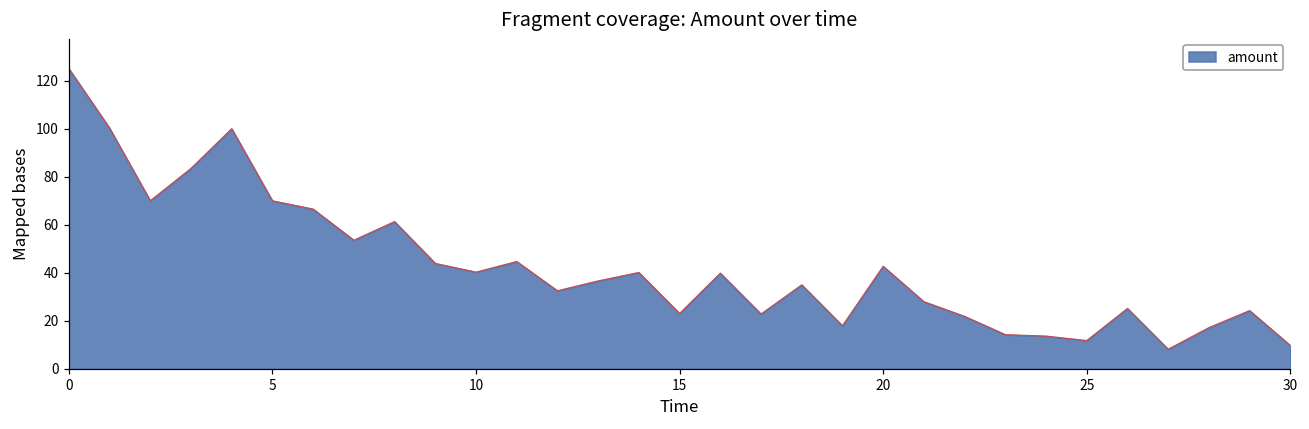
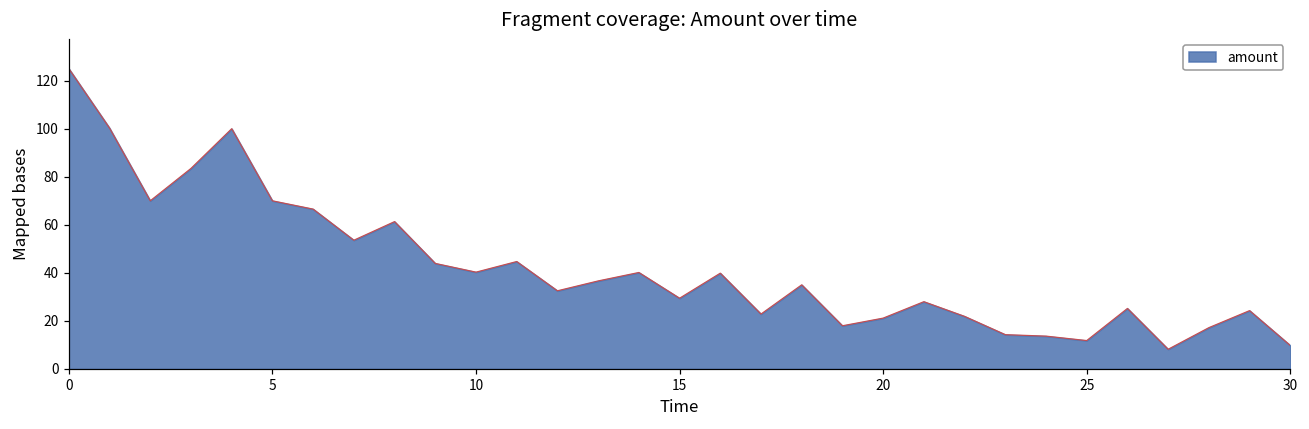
15: 23 -> 29
20: 43 -> 21
